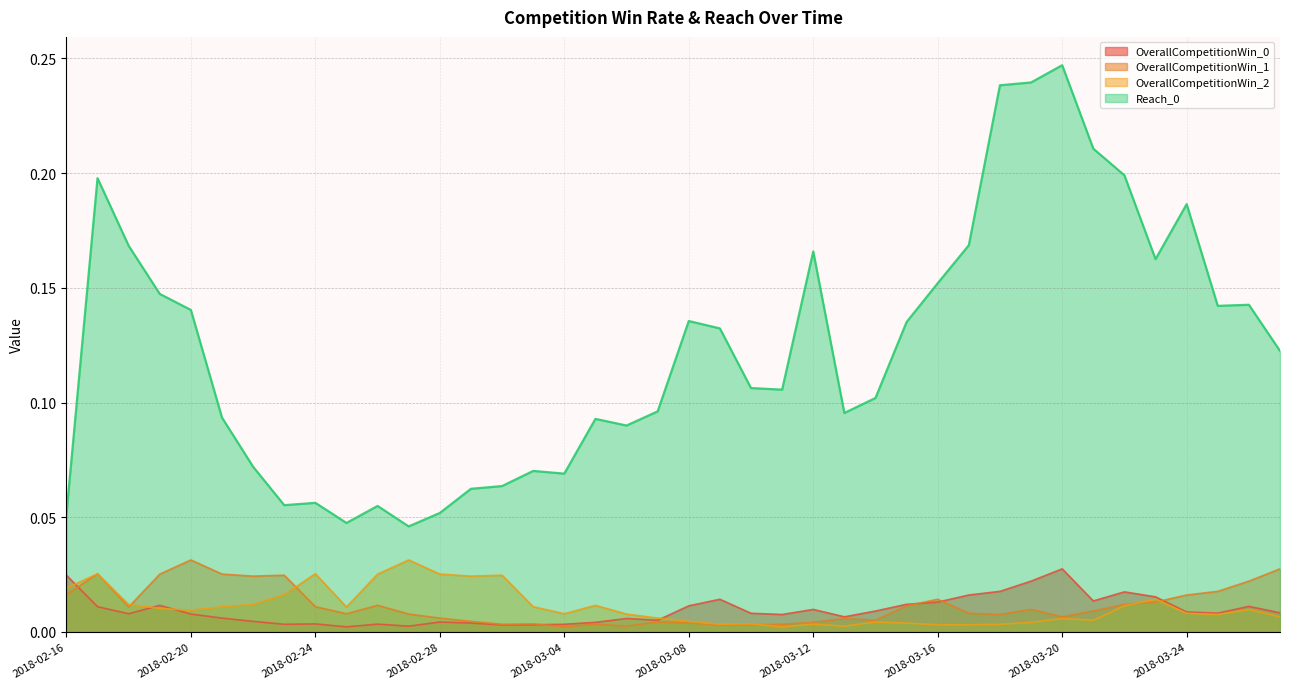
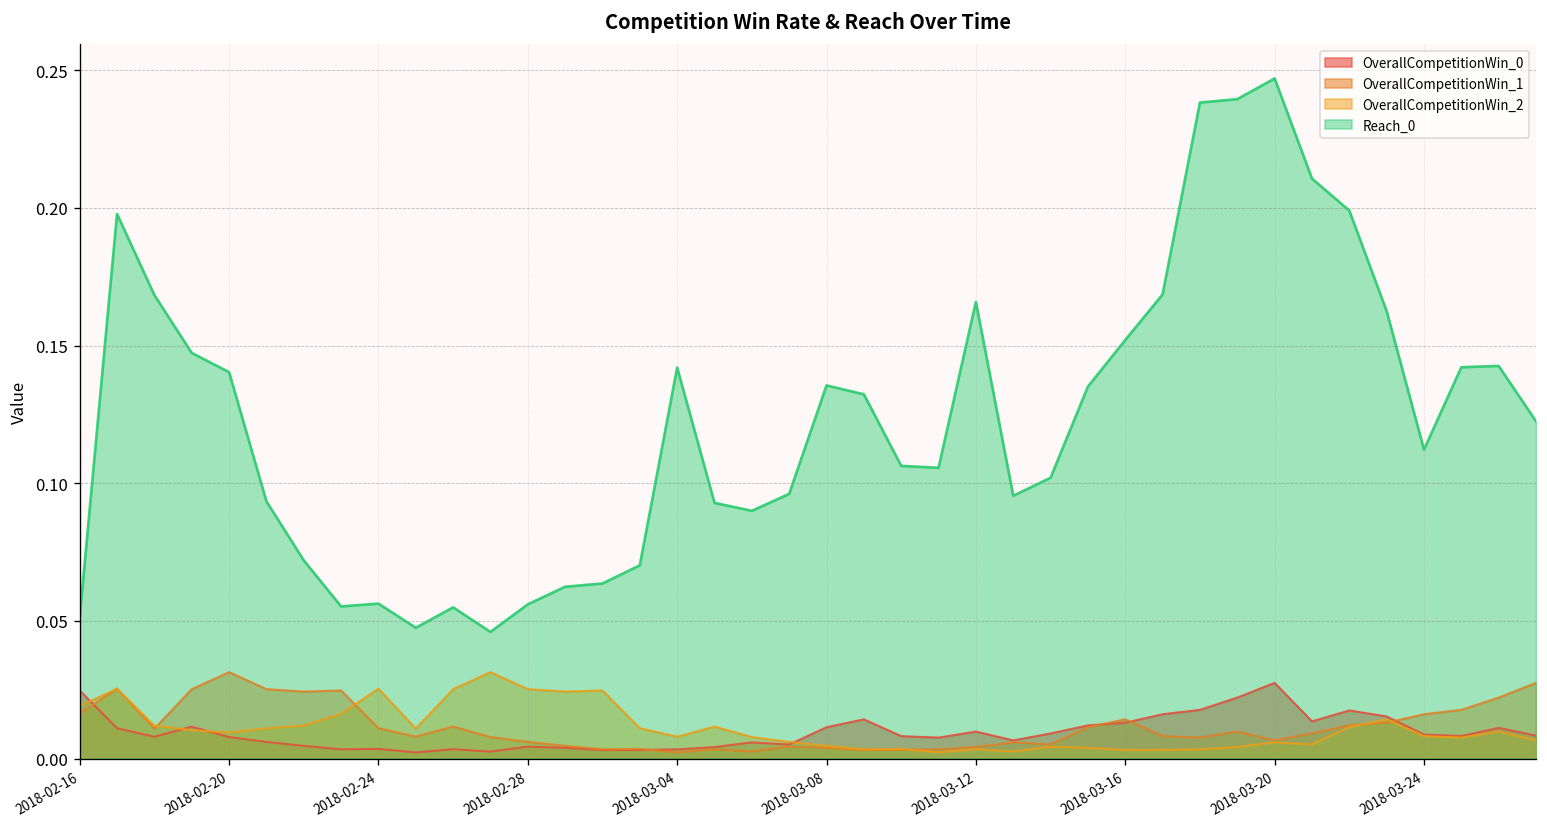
Reach_0, 2018-02-28: 0.052 -> 0.056
Reach_0, 2018-03-04: 0.069 -> 0.142
Reach_0, 2018-03-24: 0.186 -> 0.112
